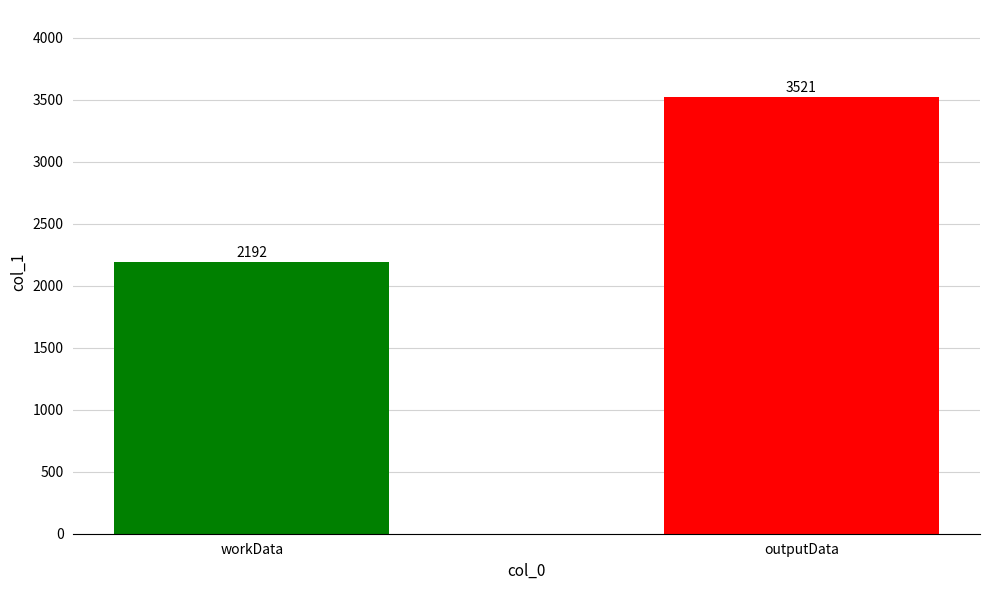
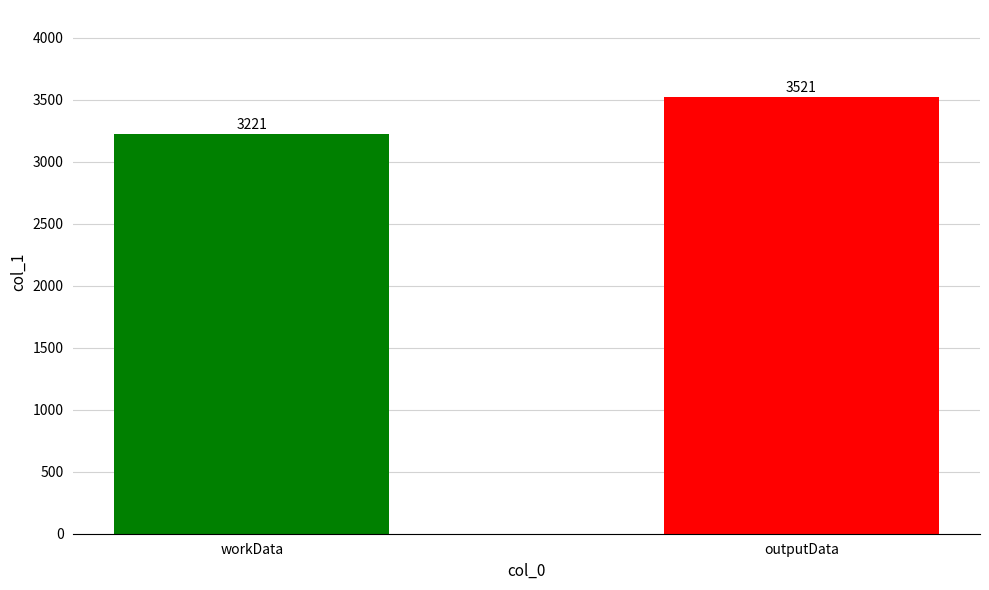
workData: 2192 -> 3221
